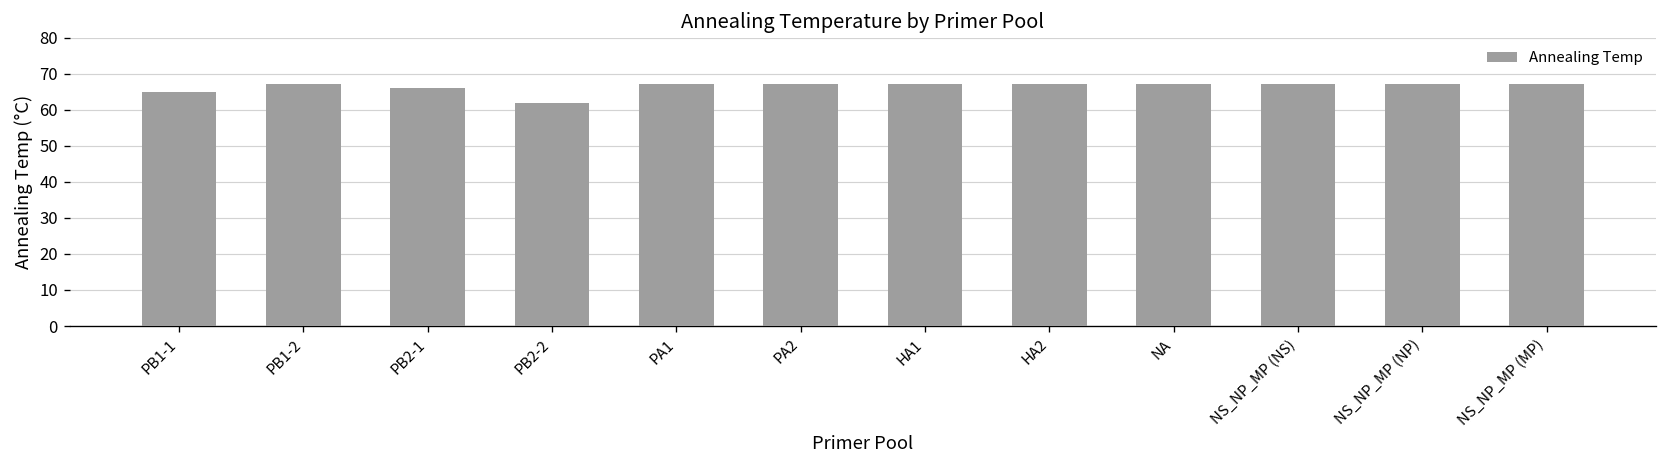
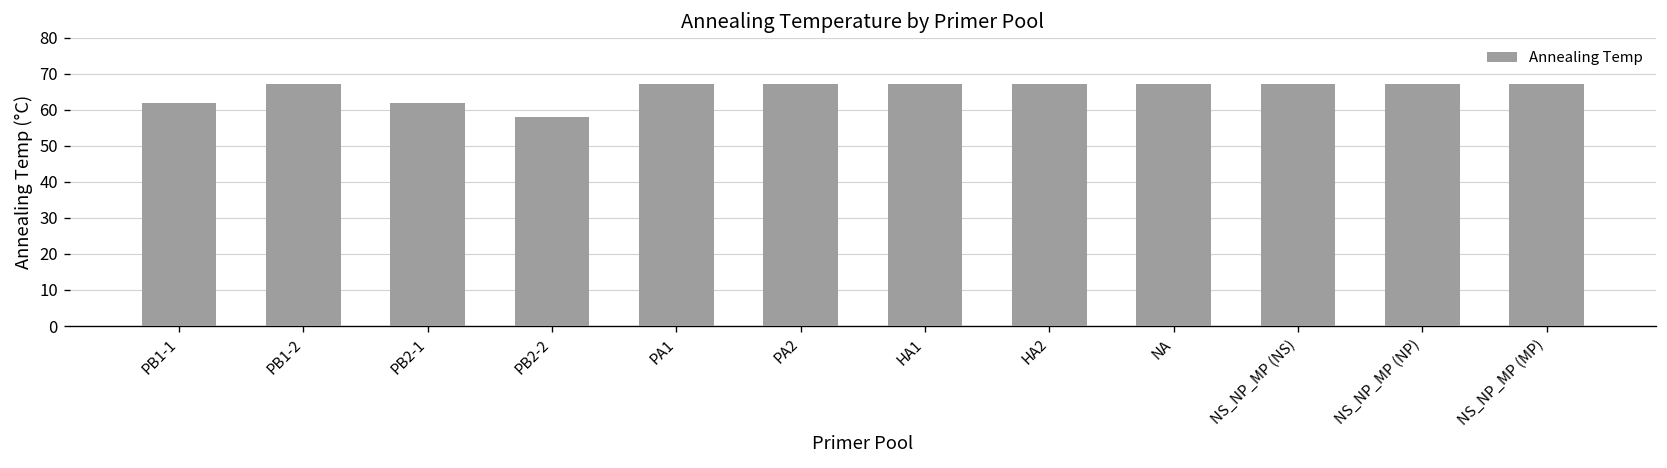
PB1-1: 65 -> 62
PB2-1: 66 -> 62
PB2-2: 62 -> 58
